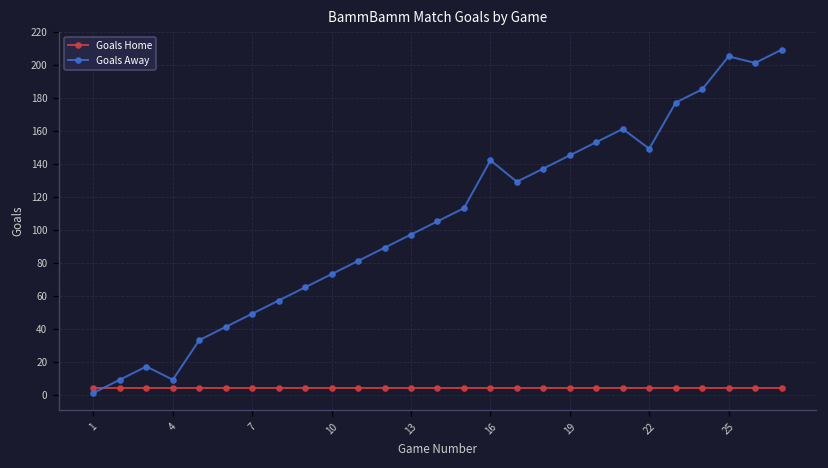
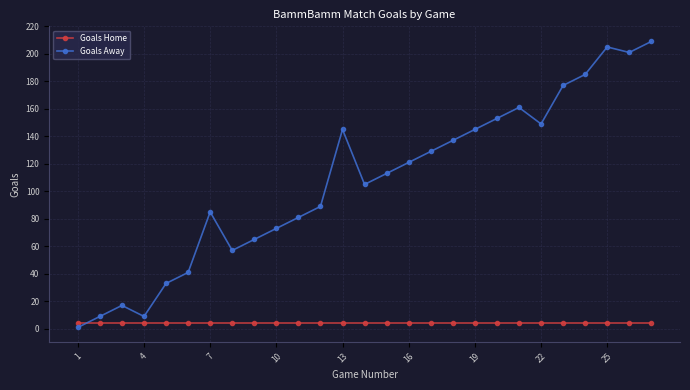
Goals Away, 7: 49 -> 85
Goals Away, 13: 97 -> 145
Goals Away, 16: 142 -> 121
